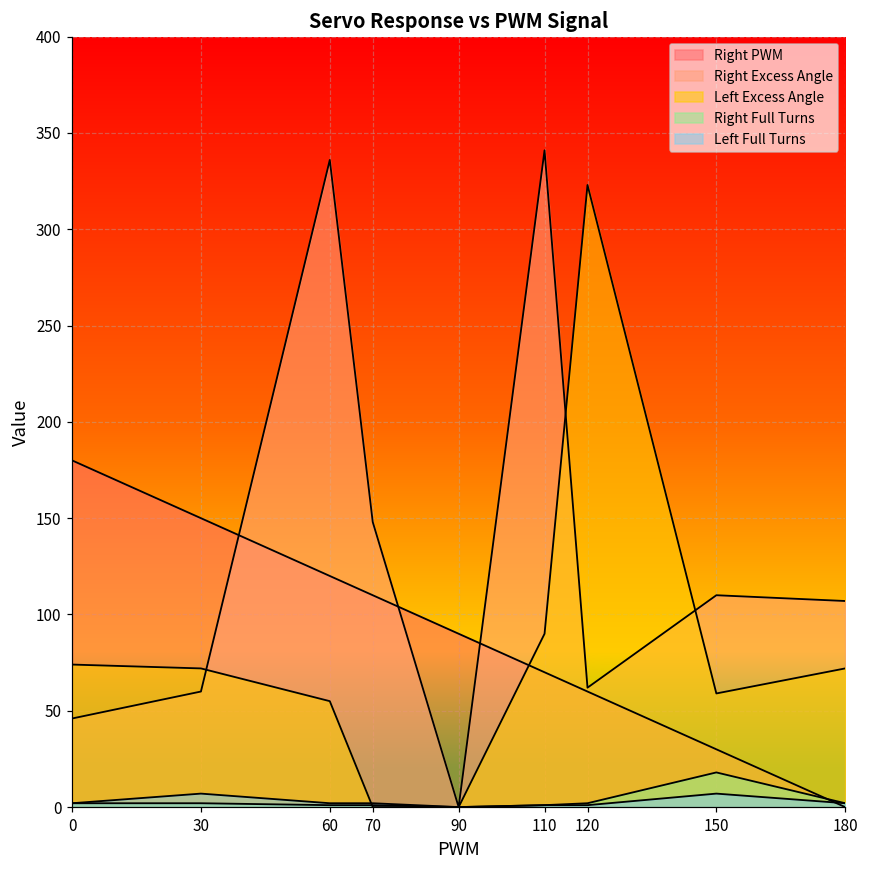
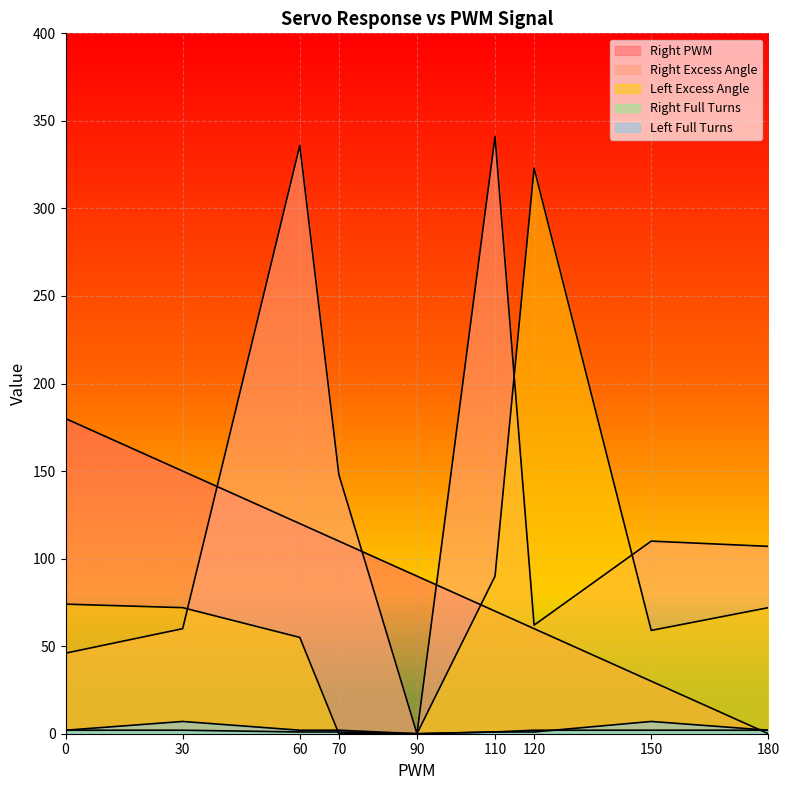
Right Full Turns, 150: 18 -> 2
